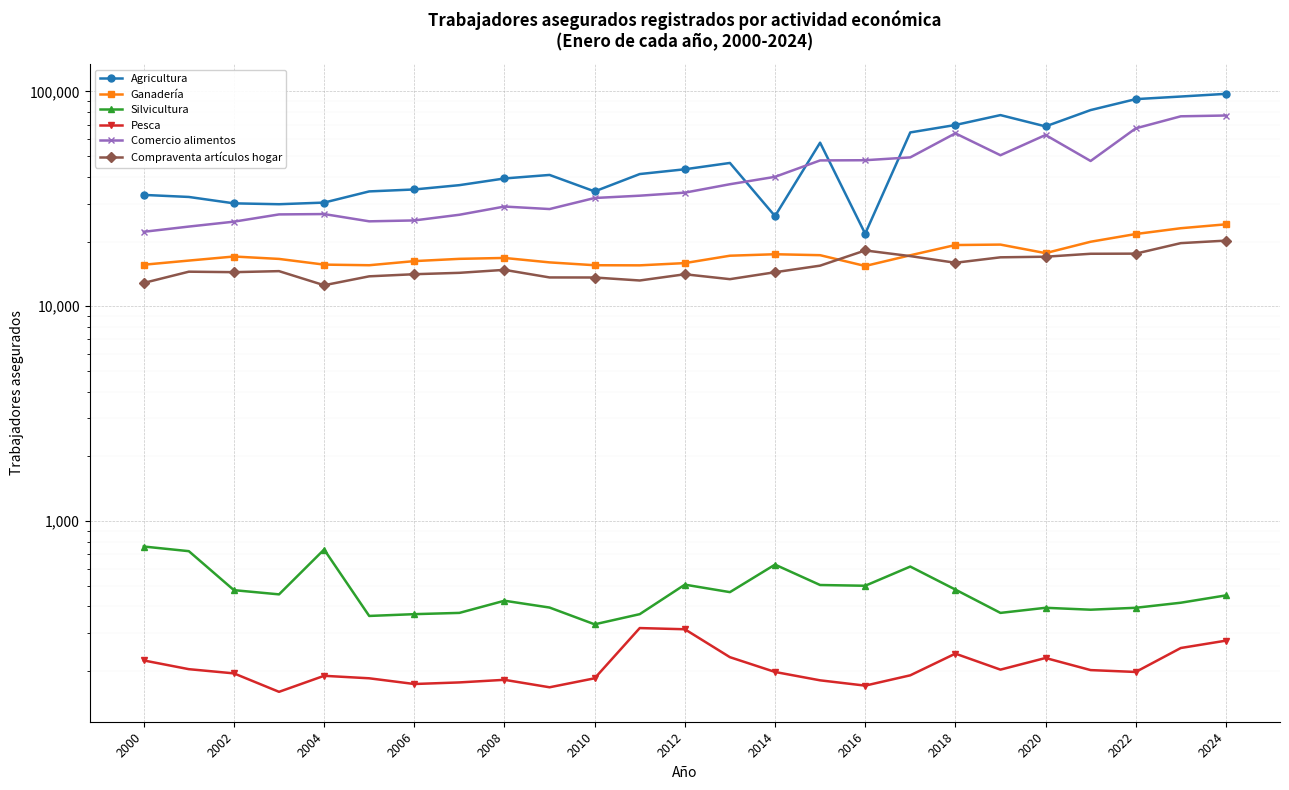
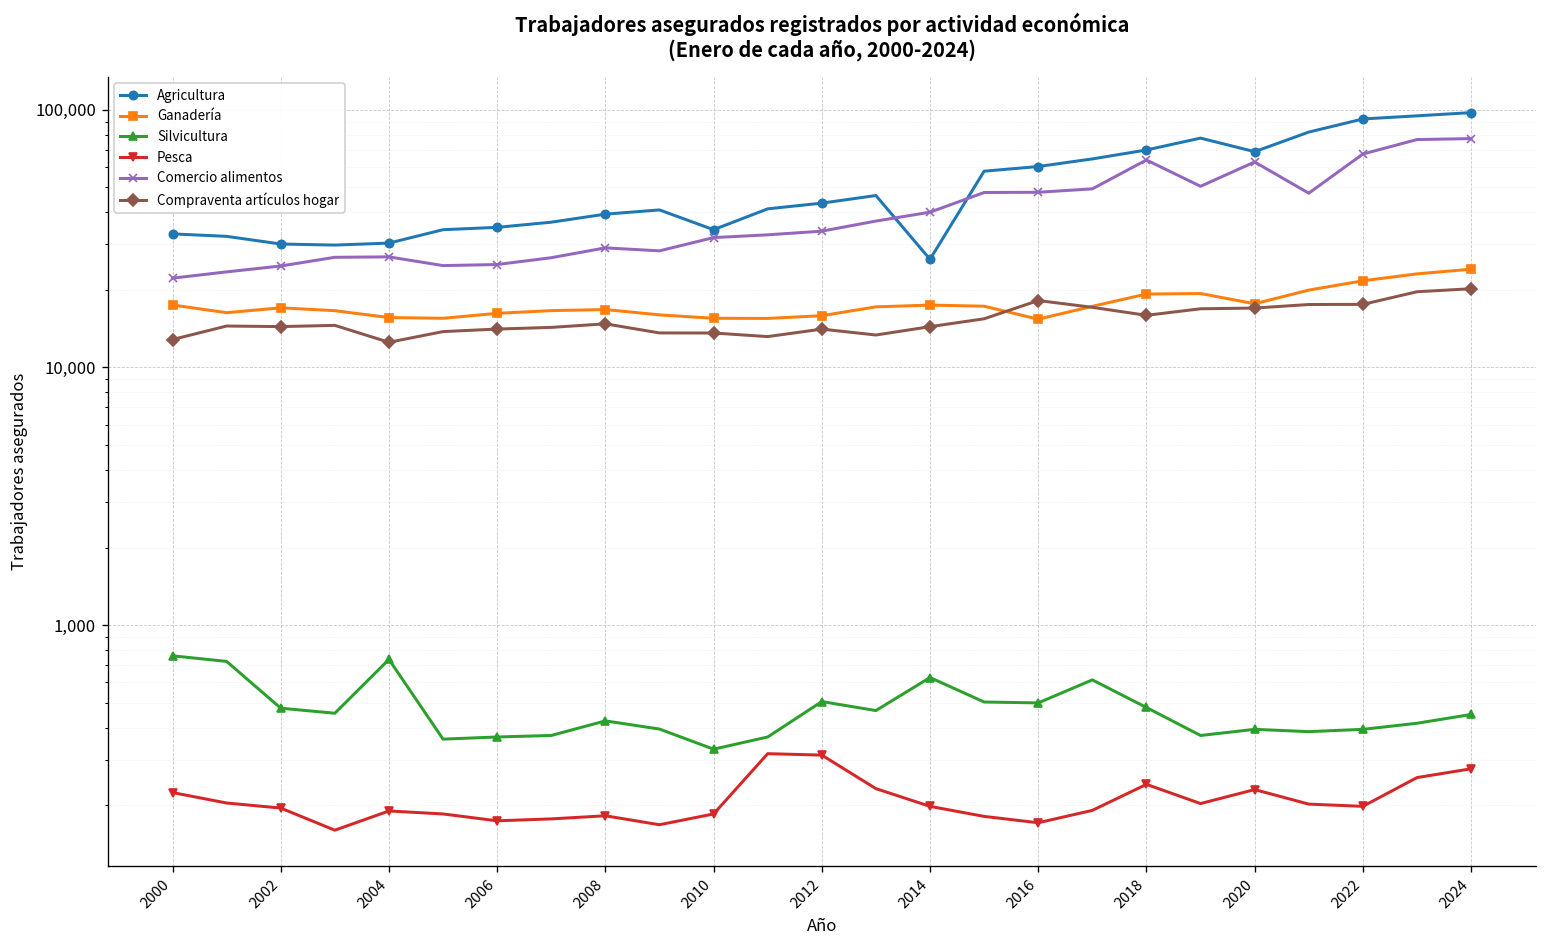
Ganadería, 2000: 16,000 -> 17,000
Agricultura, 2016: 22,000 -> 60,000
